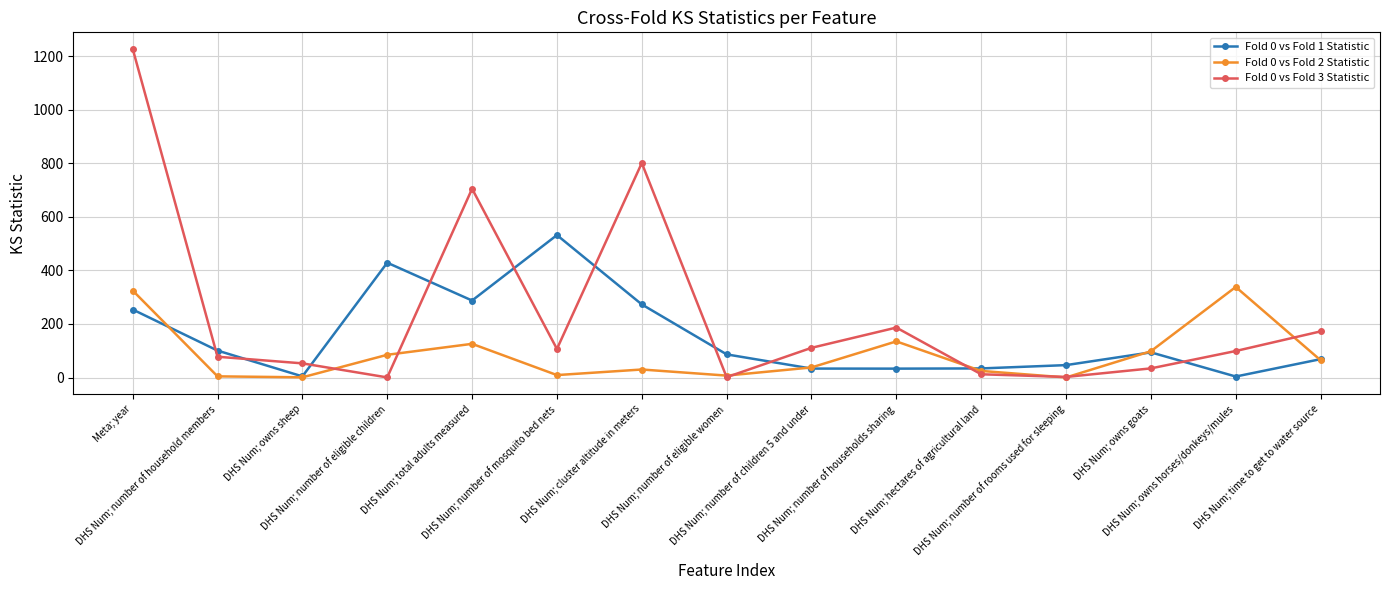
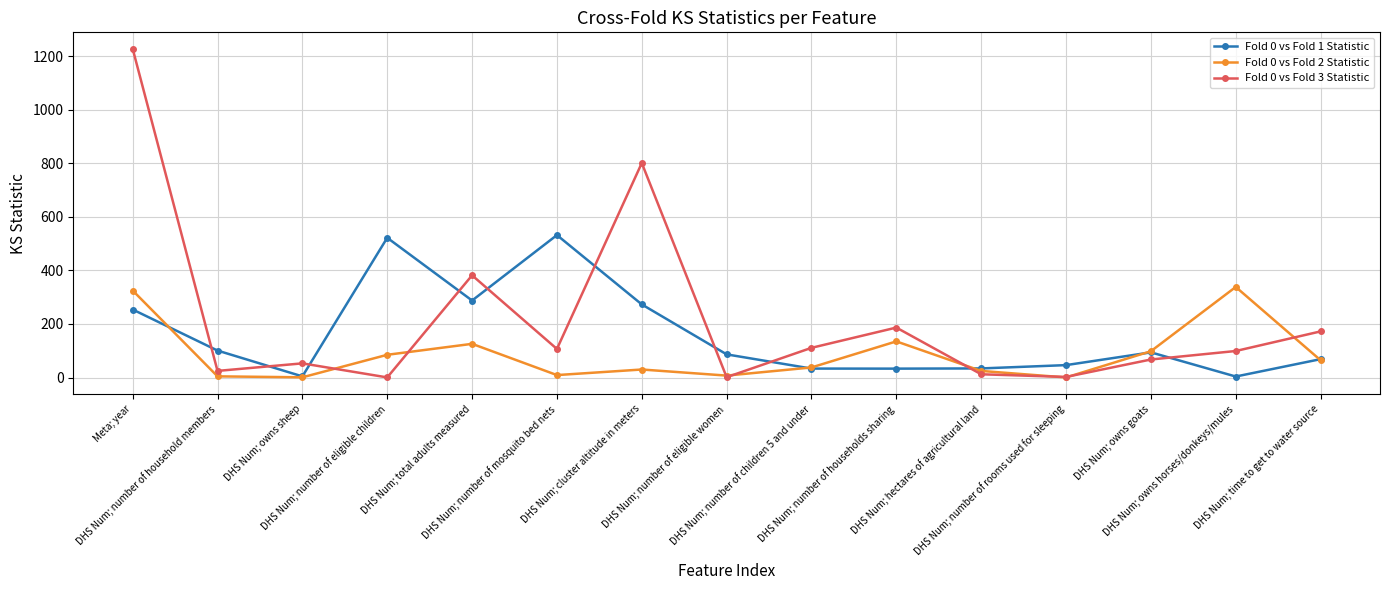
Fold 0 vs Fold 3 Statistic, DHS Num; number of household members: 80 -> 20
Fold 0 vs Fold 1 Statistic, DHS Num; number of eligible children: 430 -> 520
Fold 0 vs Fold 3 Statistic, DHS Num; total adults measured: 700 -> 380
Fold 0 vs Fold 3 Statistic, DHS Num; owns goats: 30 -> 70
